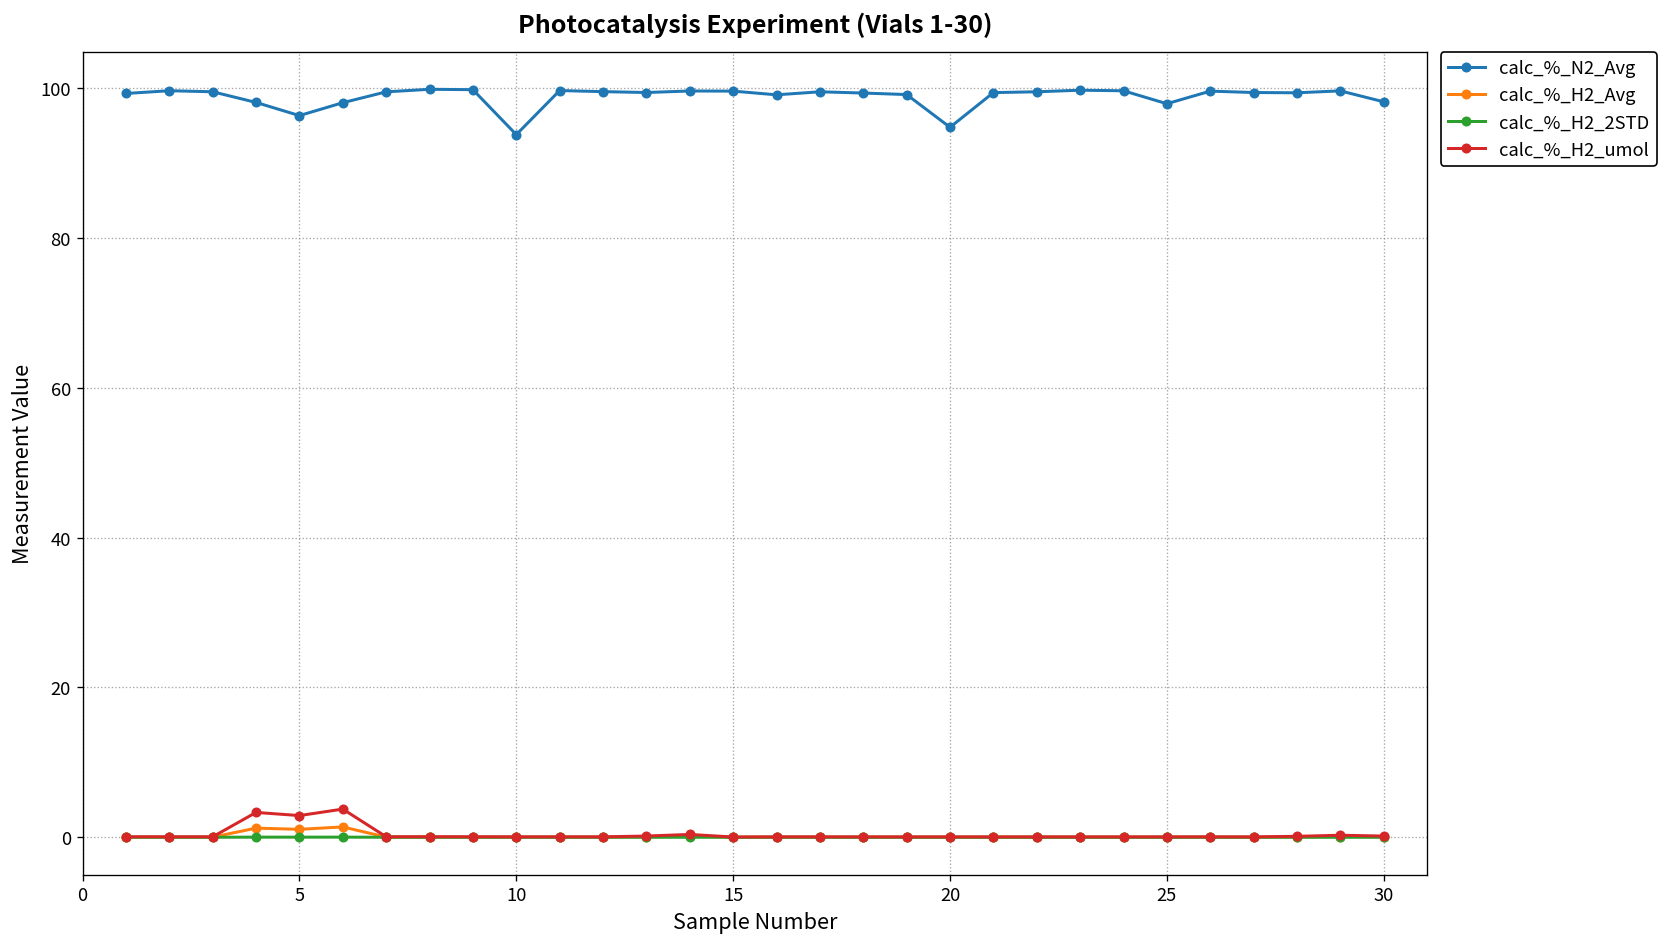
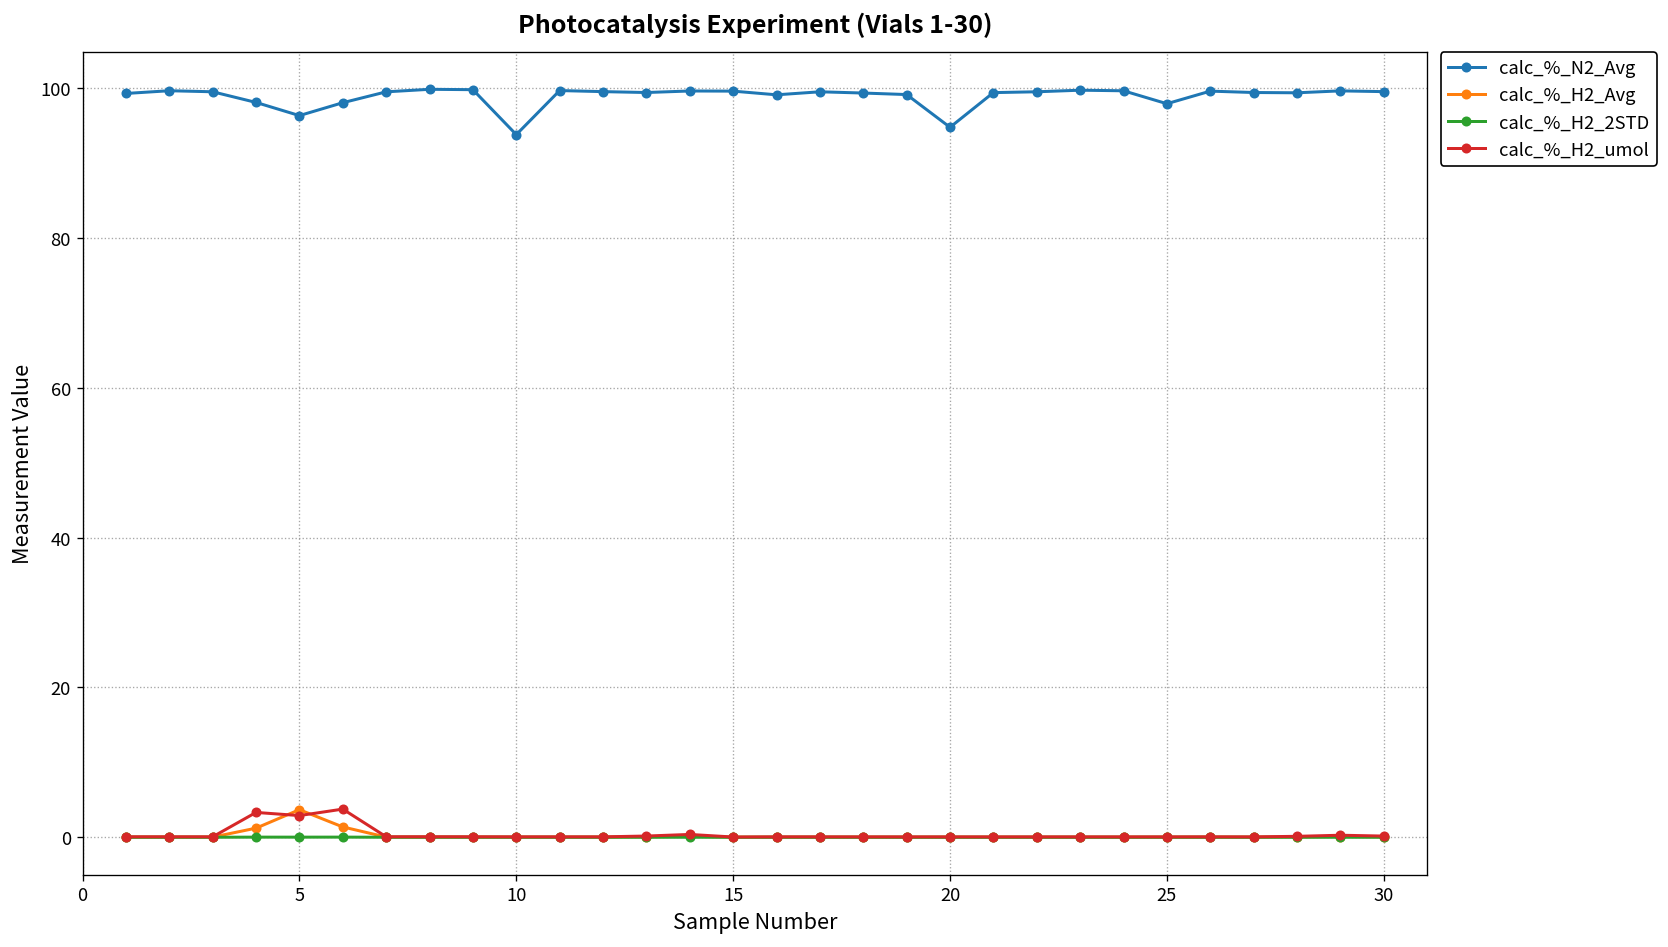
calc_%_H2_Avg, 5: 1 -> 4
calc_%_N2_Avg, 30: 98 -> 100
